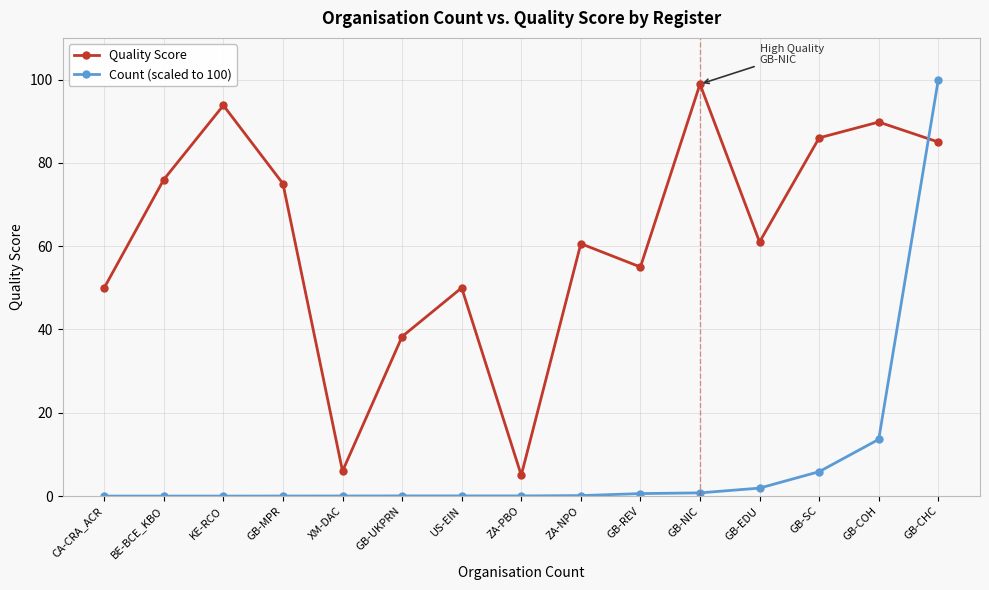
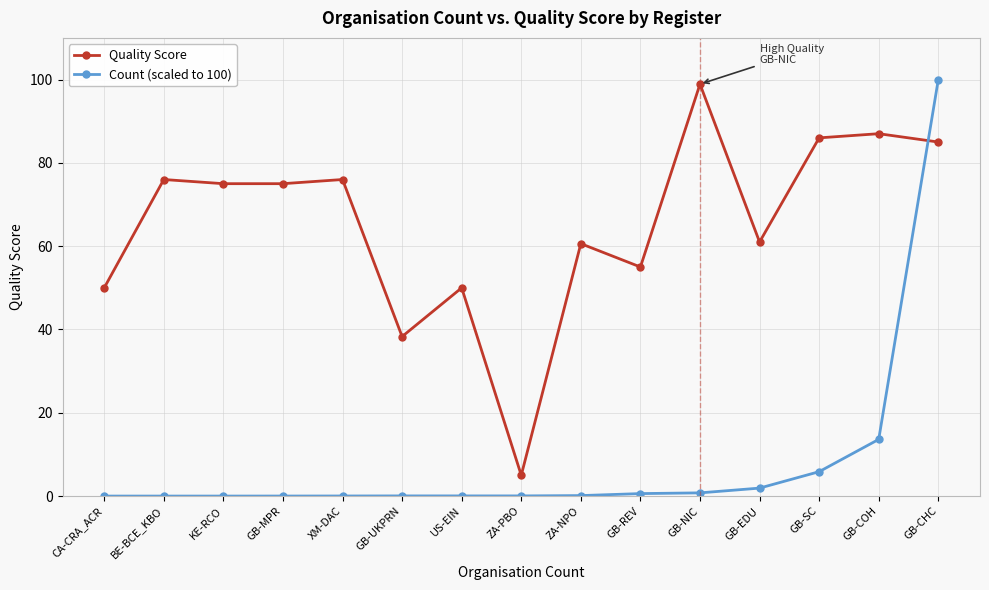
Quality Score, KE-RCO: 94 -> 75
Quality Score, XM-DAC: 6 -> 76
Quality Score, GB-COH: 90 -> 87
